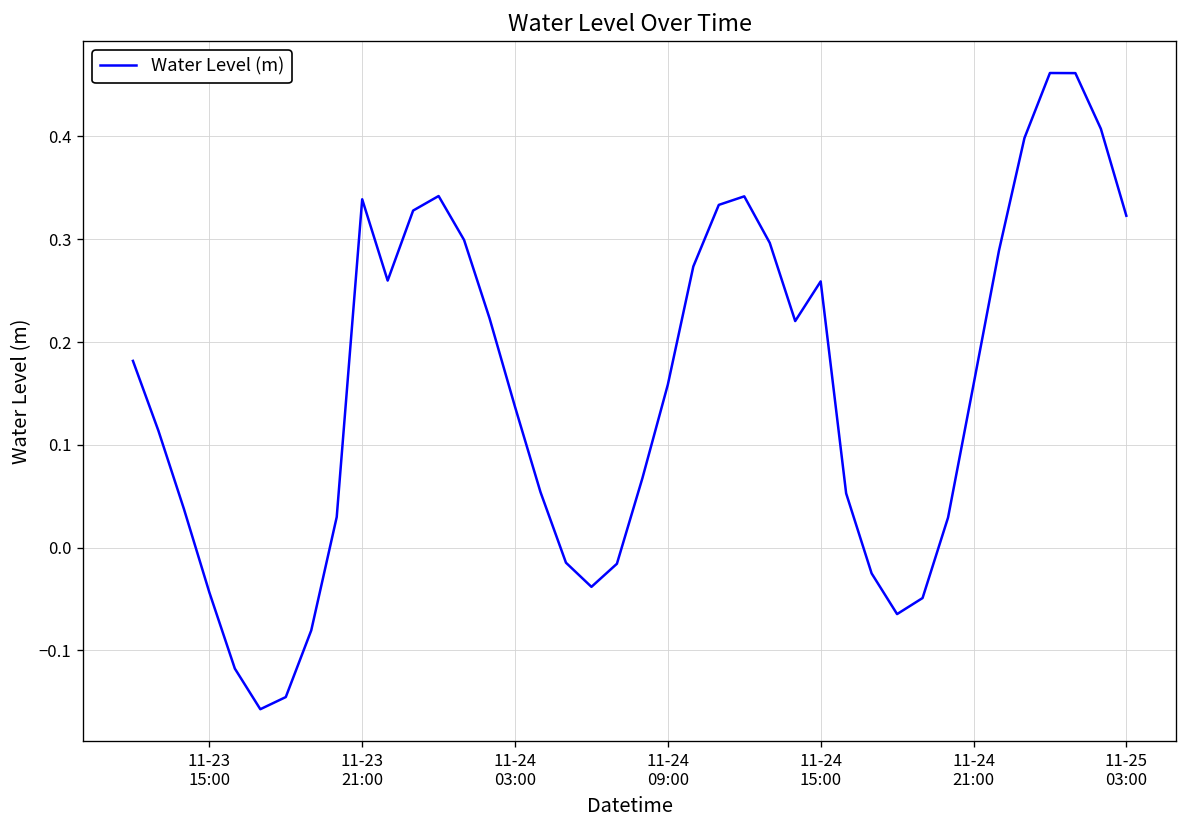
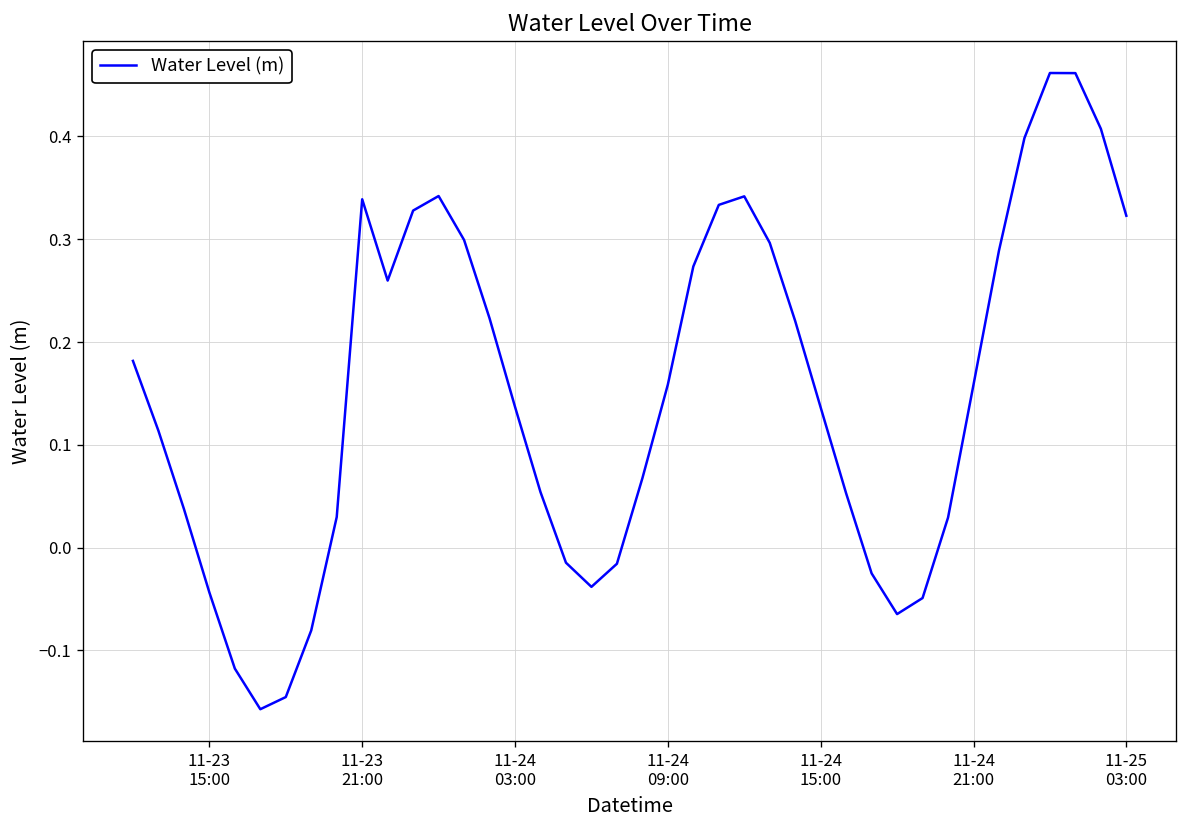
11-24 15:00: 0.26 -> 0.14
